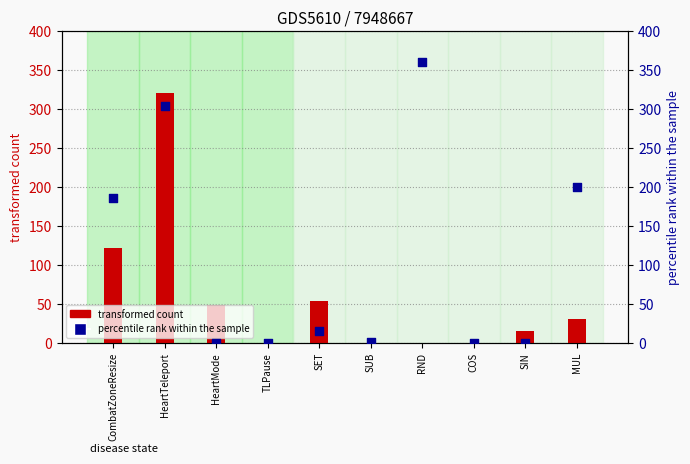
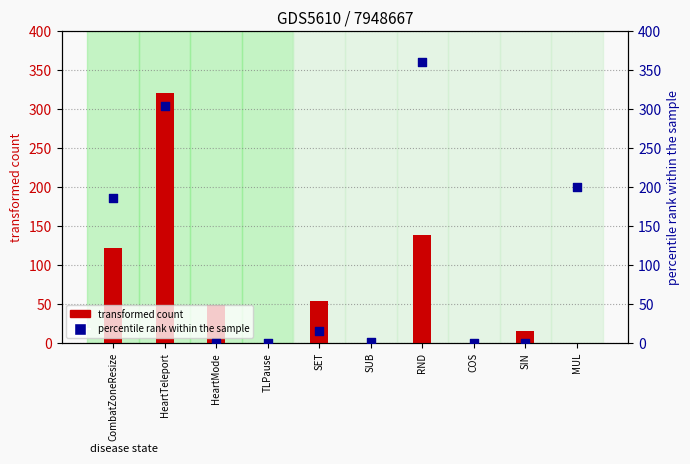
transformed count, RND: 0 -> 140
transformed count, MUL: 30 -> 0
